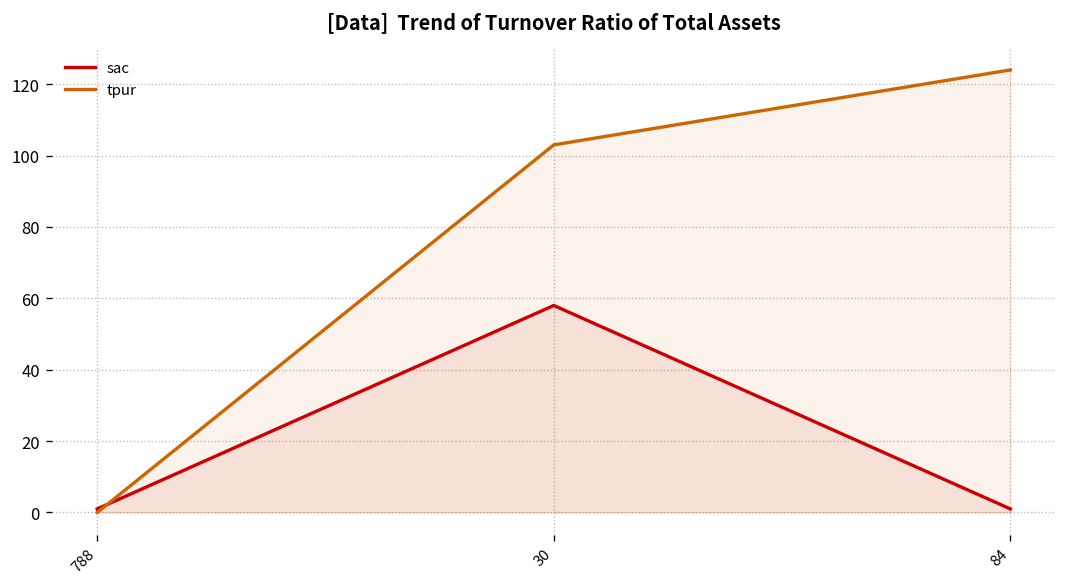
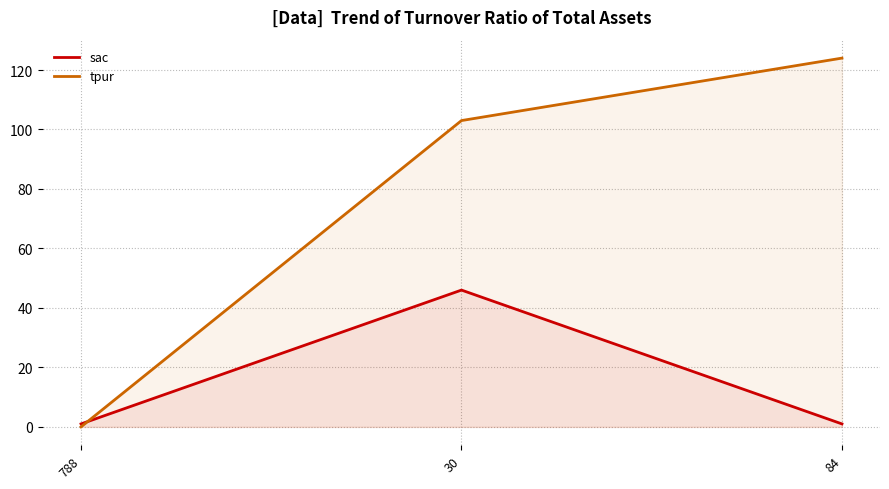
sac, 30: 58 -> 46
